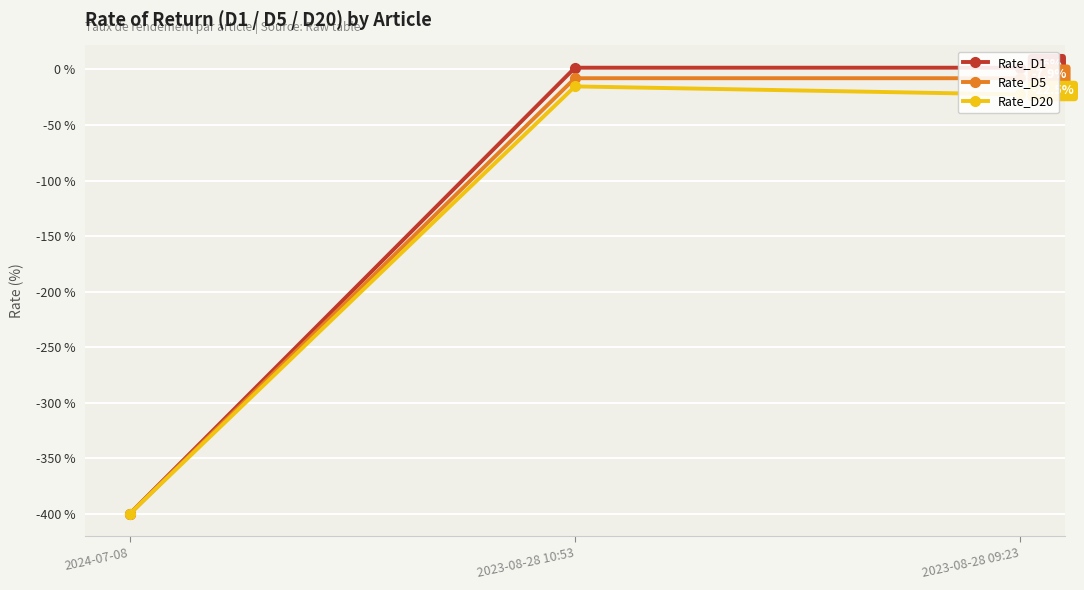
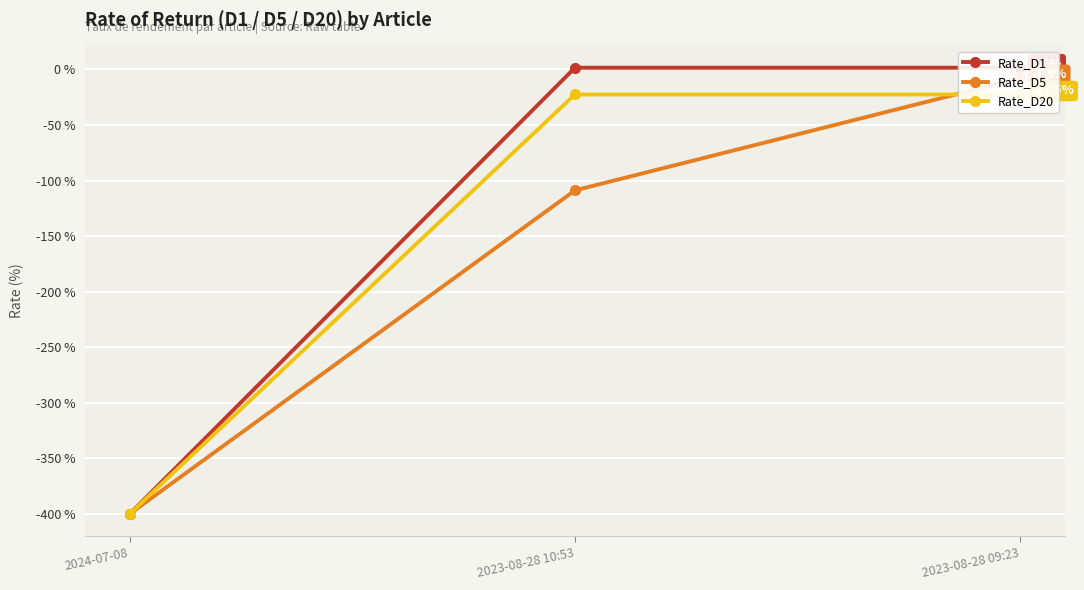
Rate_D5, 2023-08-28 10:53: -8 % -> -109 %
Rate_D20, 2023-08-28 10:53: -15 % -> -23 %
